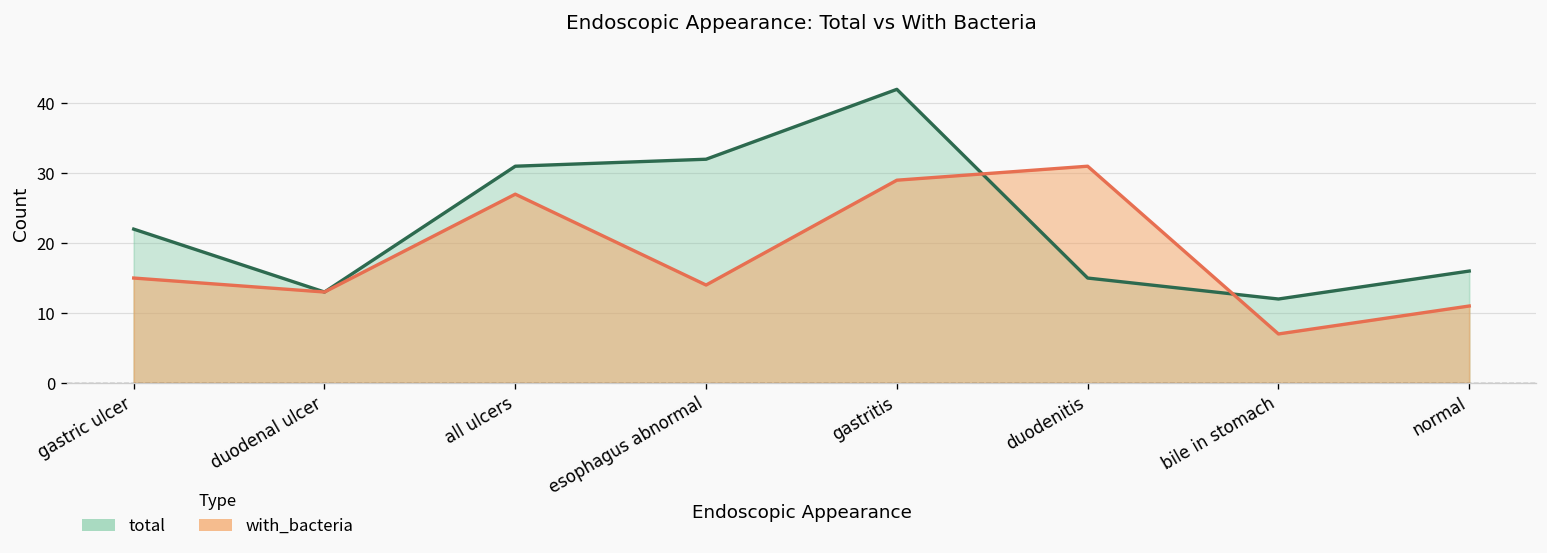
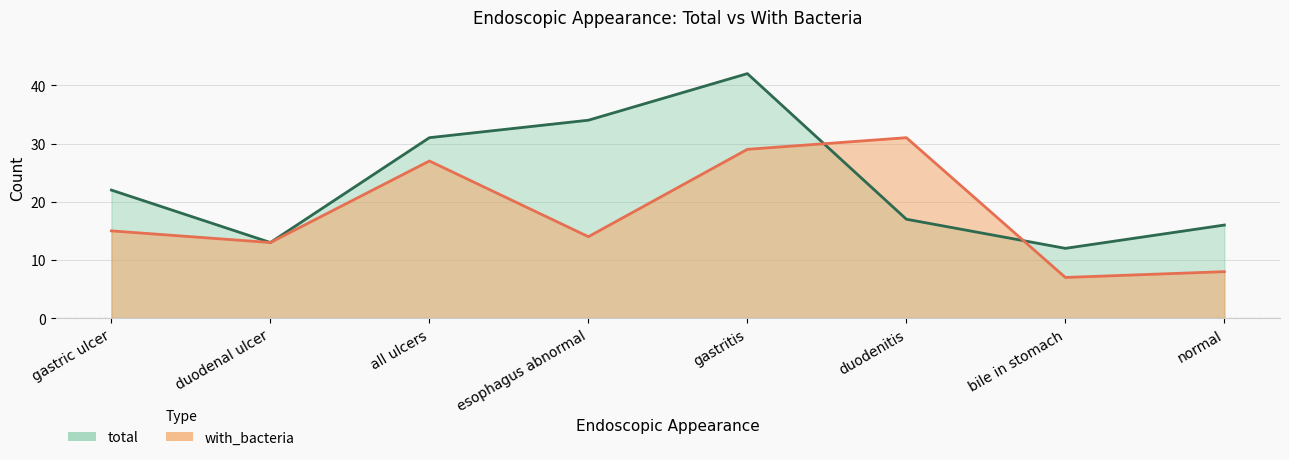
total, esophagus abnormal: 32 -> 34
total, duodenitis: 15 -> 17
with_bacteria, normal: 11 -> 8
